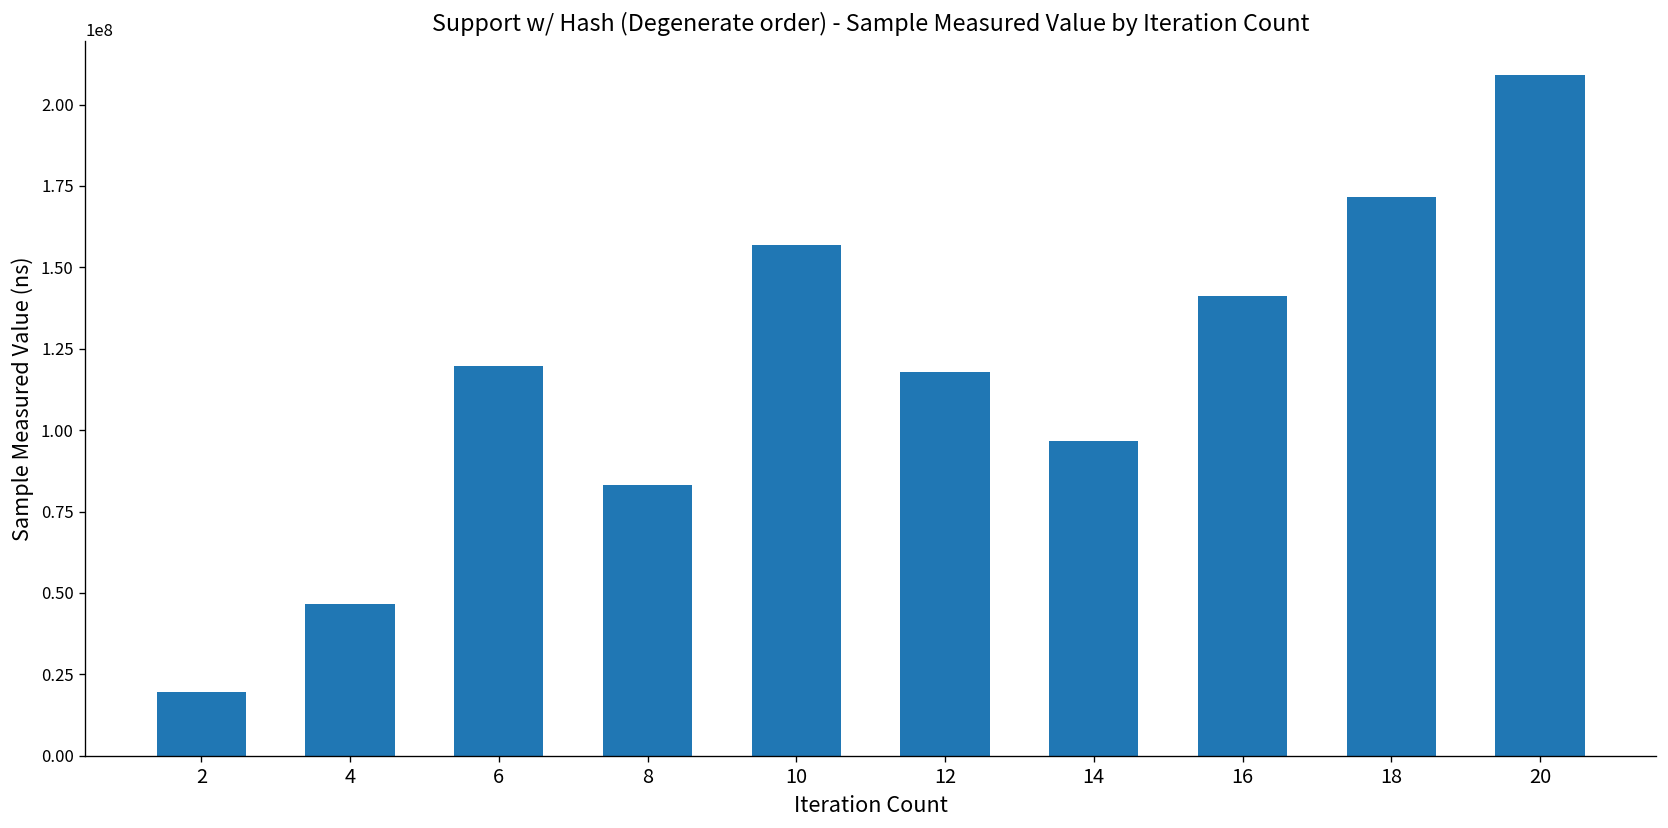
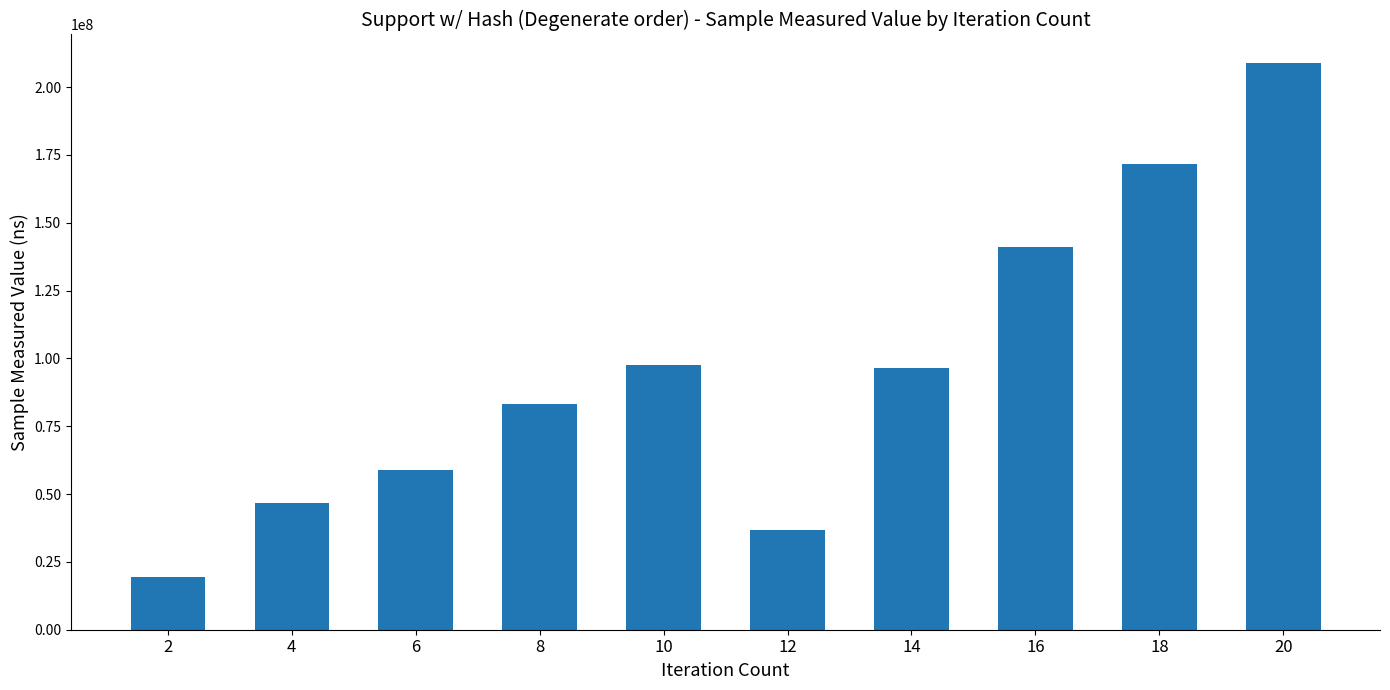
6: 120000000 -> 59000000
10: 157000000 -> 98000000
12: 118000000 -> 37000000
